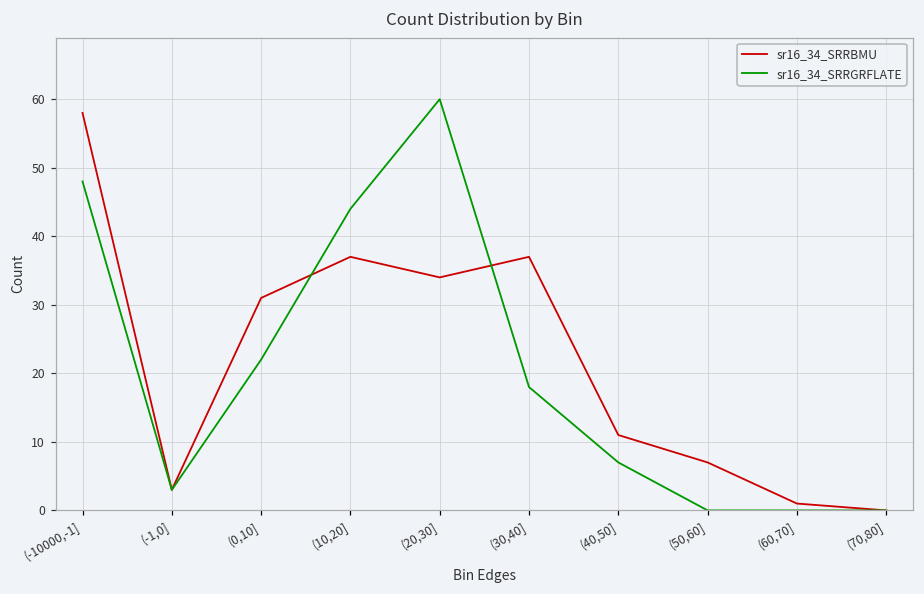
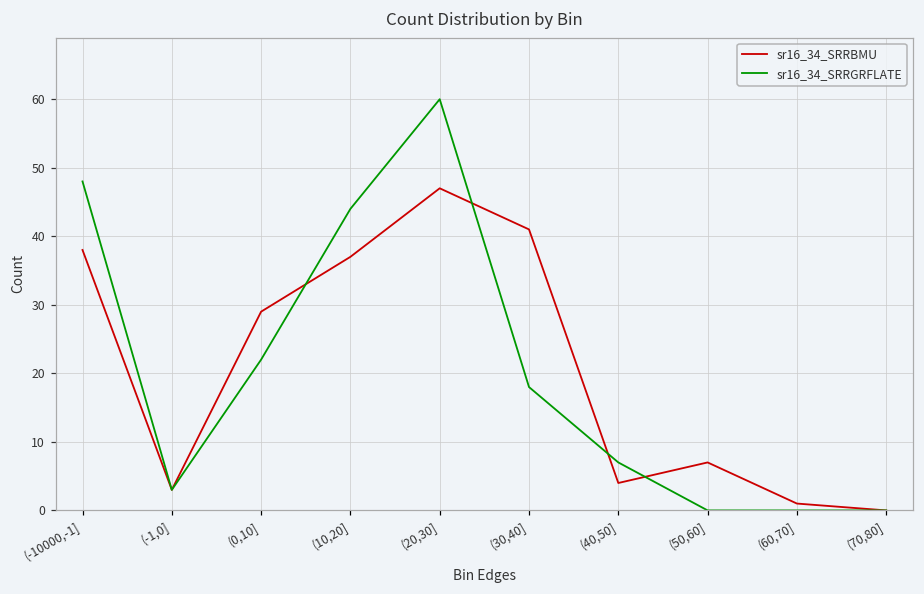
sr16_34_SRRBMU, (-10000,-1]: 58 -> 38
sr16_34_SRRBMU, (0,10]: 31 -> 29
sr16_34_SRRBMU, (20,30]: 34 -> 47
sr16_34_SRRBMU, (30,40]: 37 -> 41
sr16_34_SRRBMU, (40,50]: 11 -> 4
